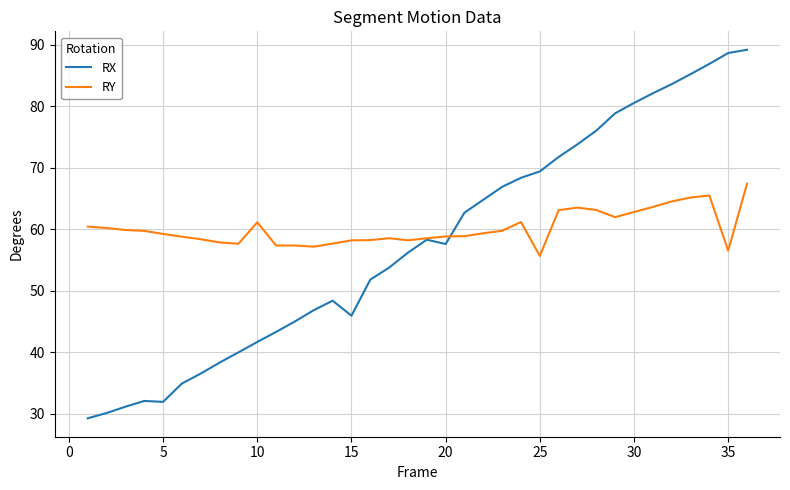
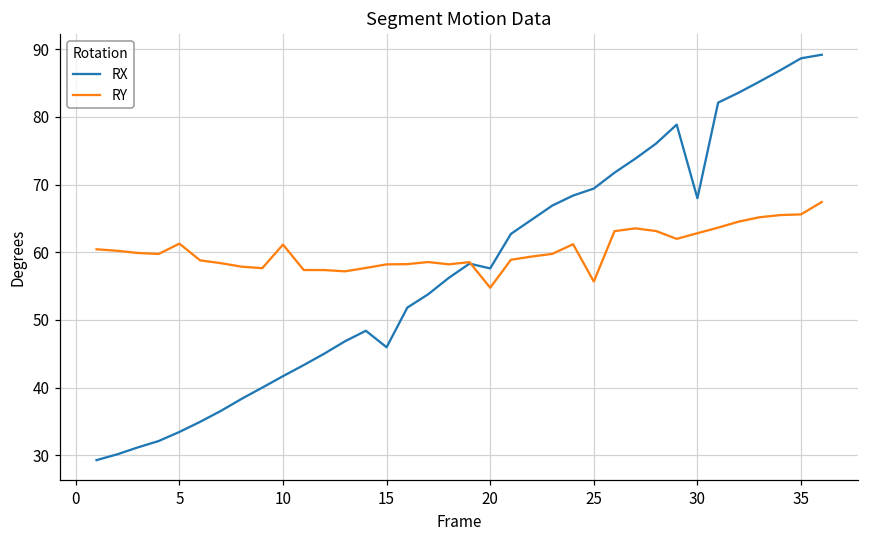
RX, 5: 32 -> 33
RY, 5: 59 -> 61
RY, 20: 59 -> 55
RX, 30: 81 -> 68
RY, 35: 57 -> 66
